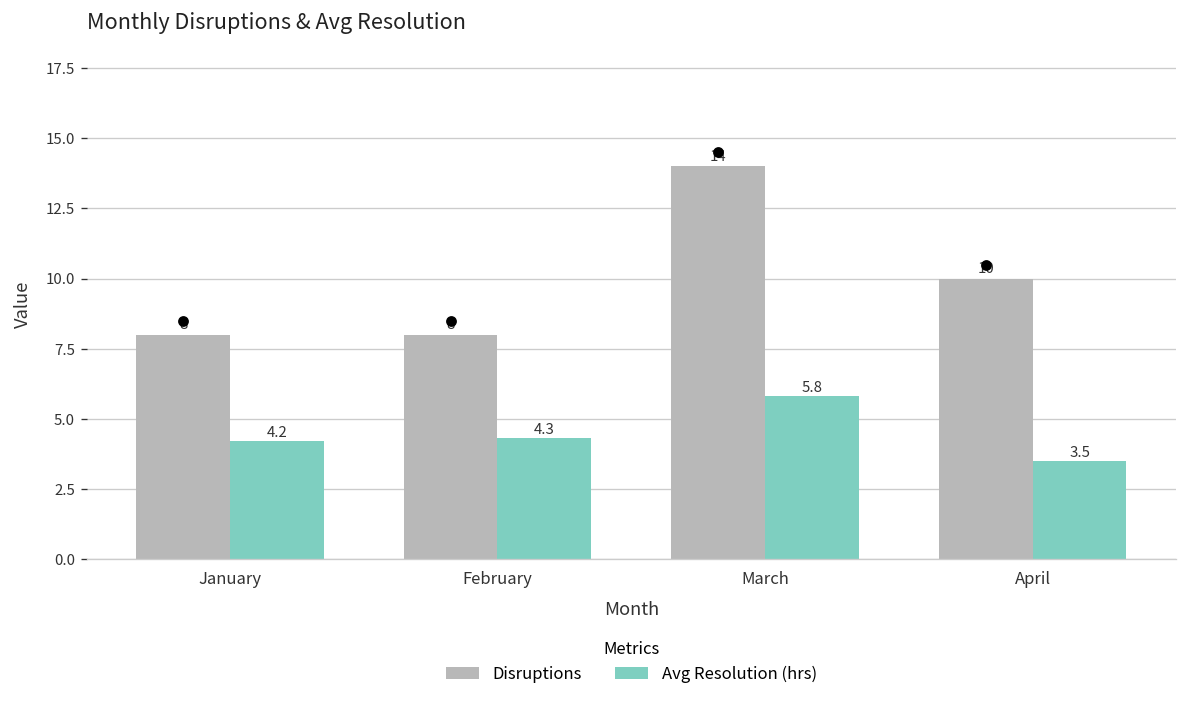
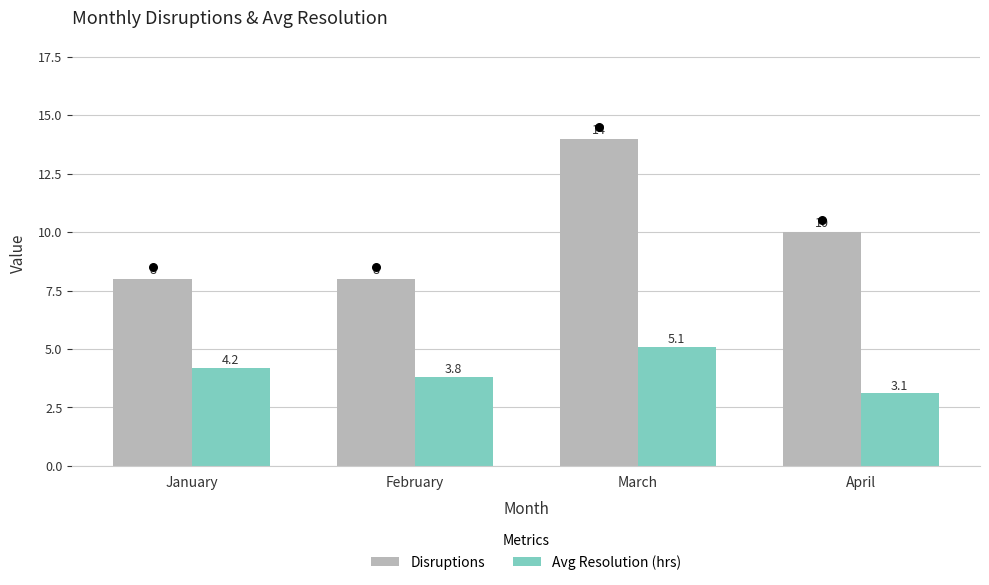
Avg Resolution (hrs), February: 4.3 -> 3.8
Avg Resolution (hrs), March: 5.8 -> 5.1
Avg Resolution (hrs), April: 3.5 -> 3.1
